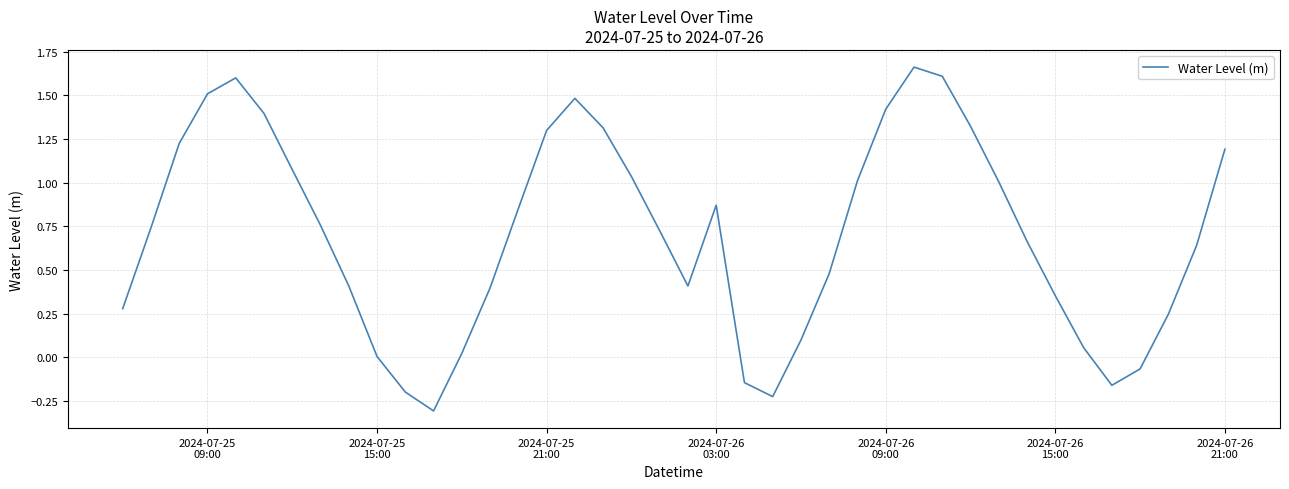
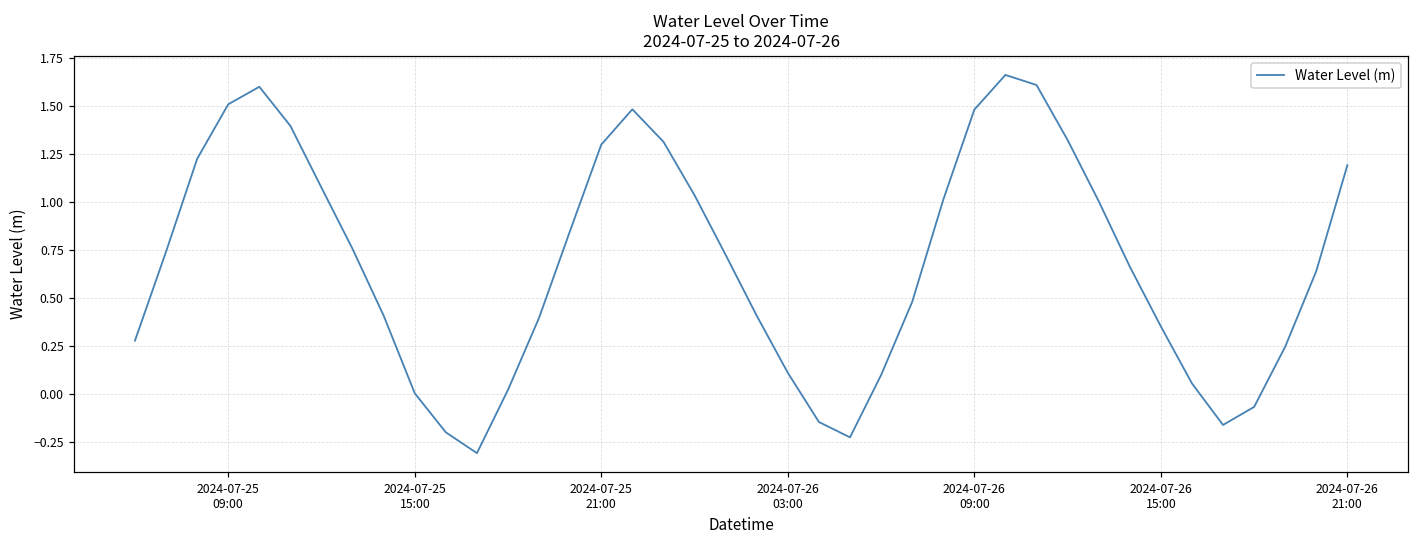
2024-07-26 03:00: 0.87 -> 0.11
2024-07-26 09:00: 1.42 -> 1.48
